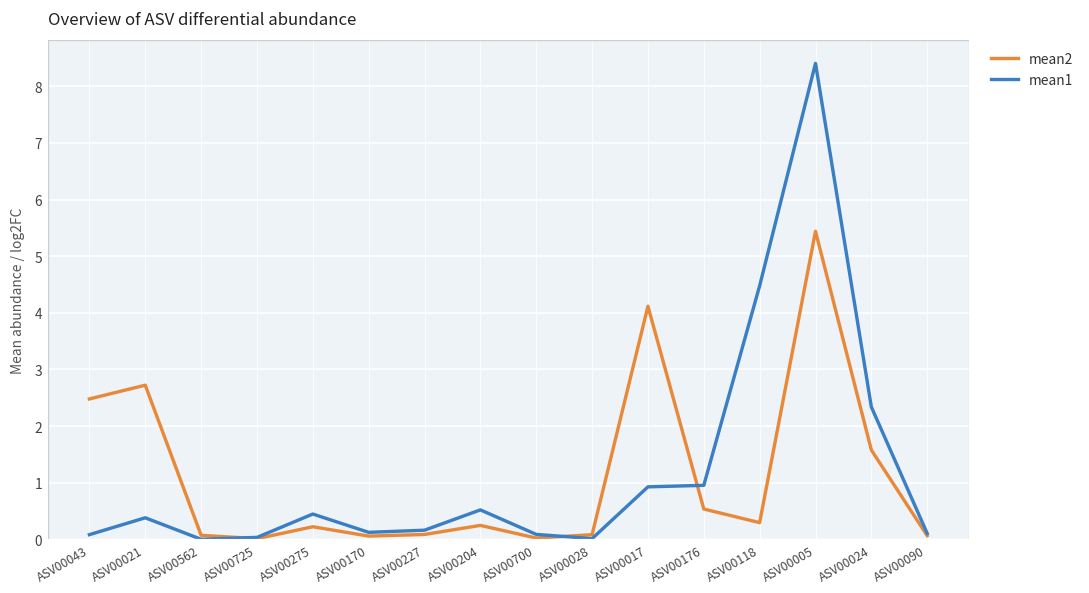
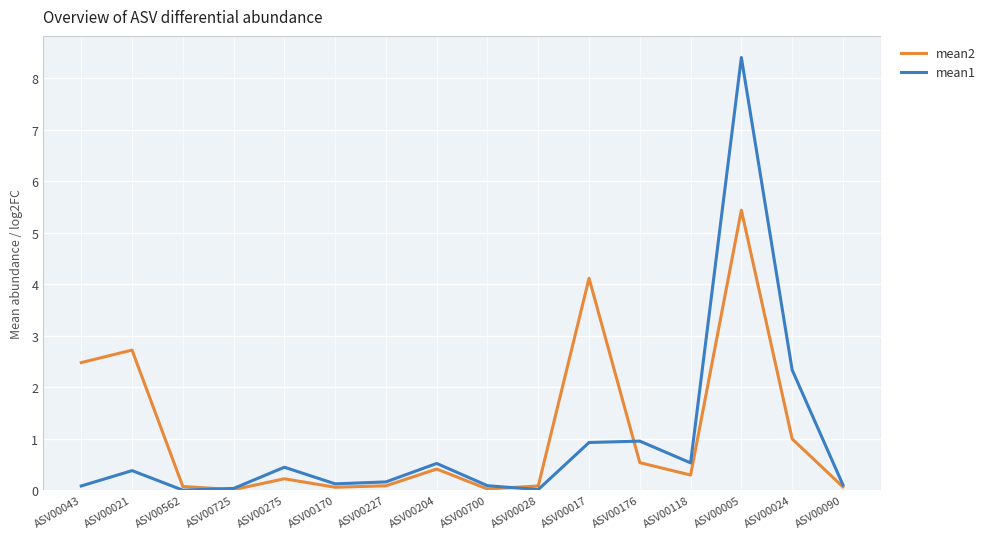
mean2, ASV00204: 0.2 -> 0.4
mean1, ASV00118: 4.5 -> 0.5
mean2, ASV00024: 1.6 -> 1.0
